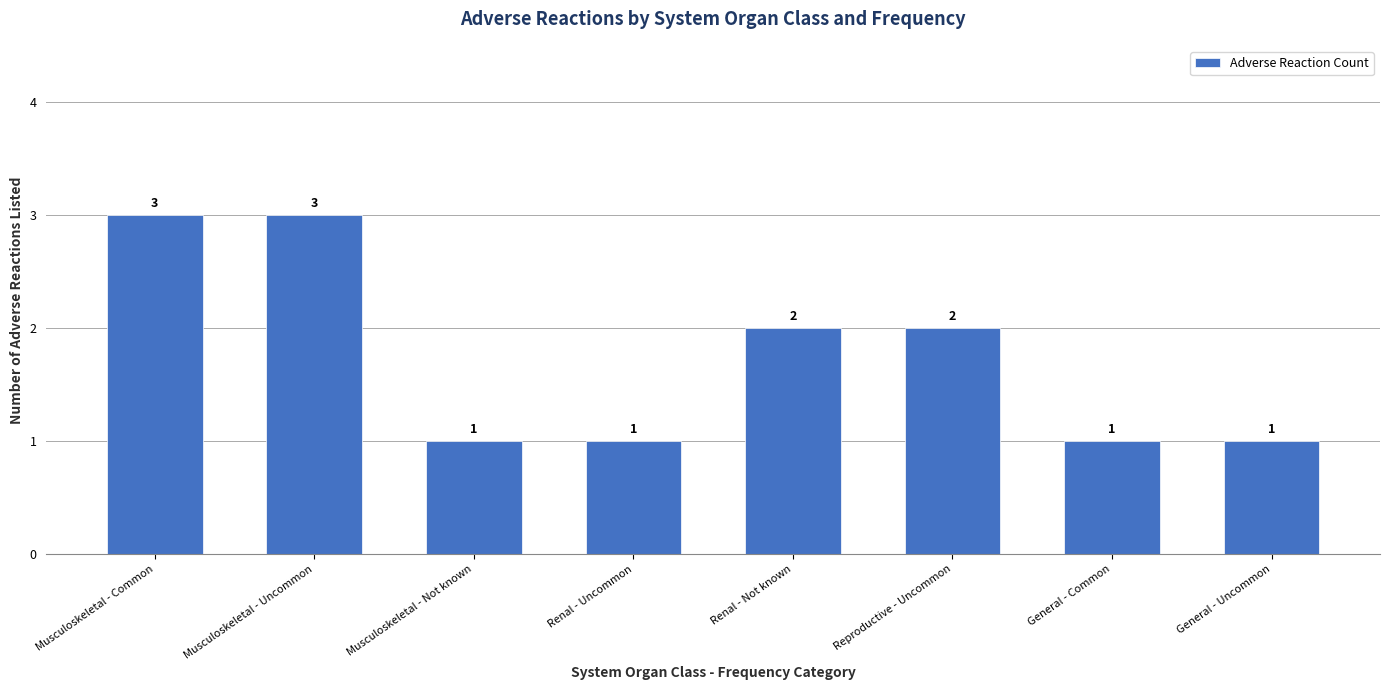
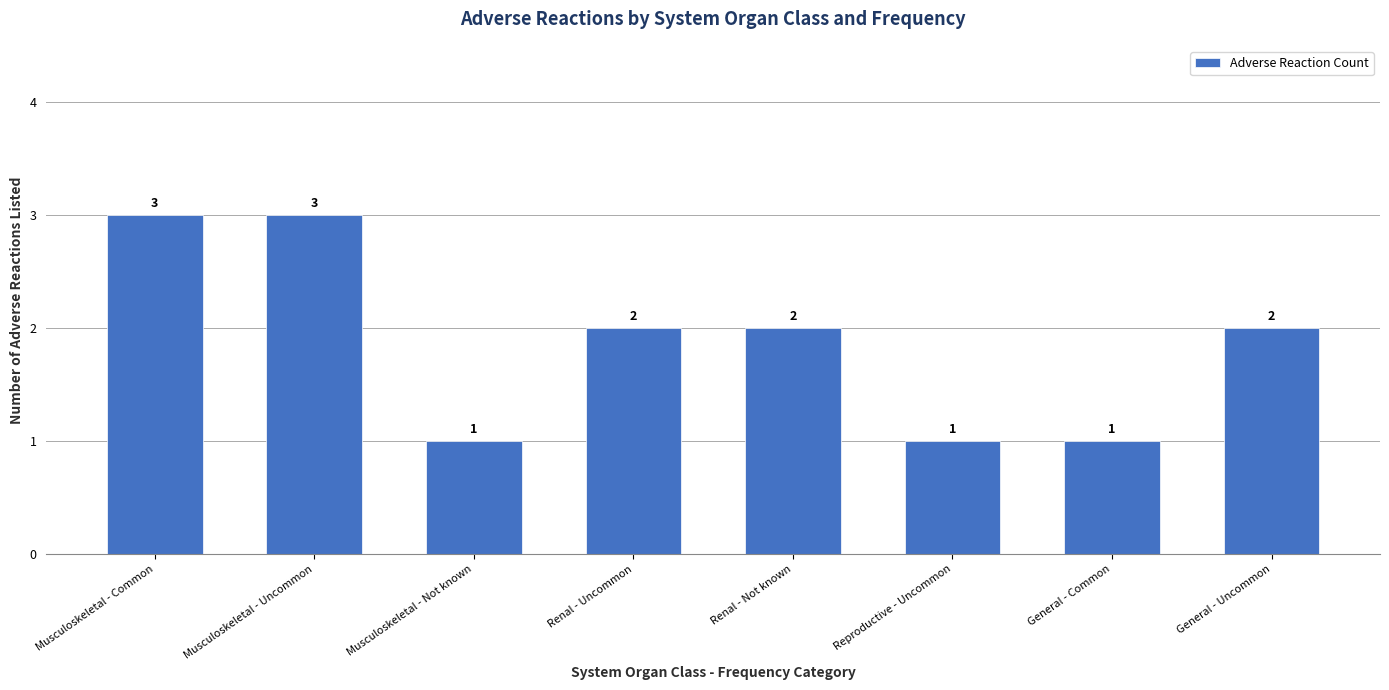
Renal - Uncommon: 1 -> 2
Reproductive - Uncommon: 2 -> 1
General - Uncommon: 1 -> 2
